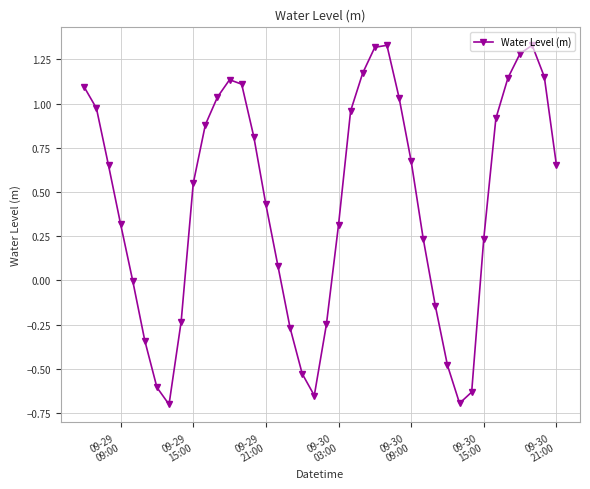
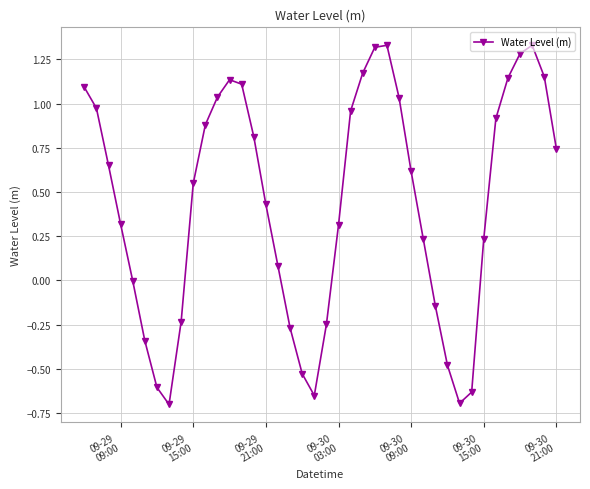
09-30 09:00: 0.68 -> 0.62
09-30 21:00: 0.65 -> 0.74
